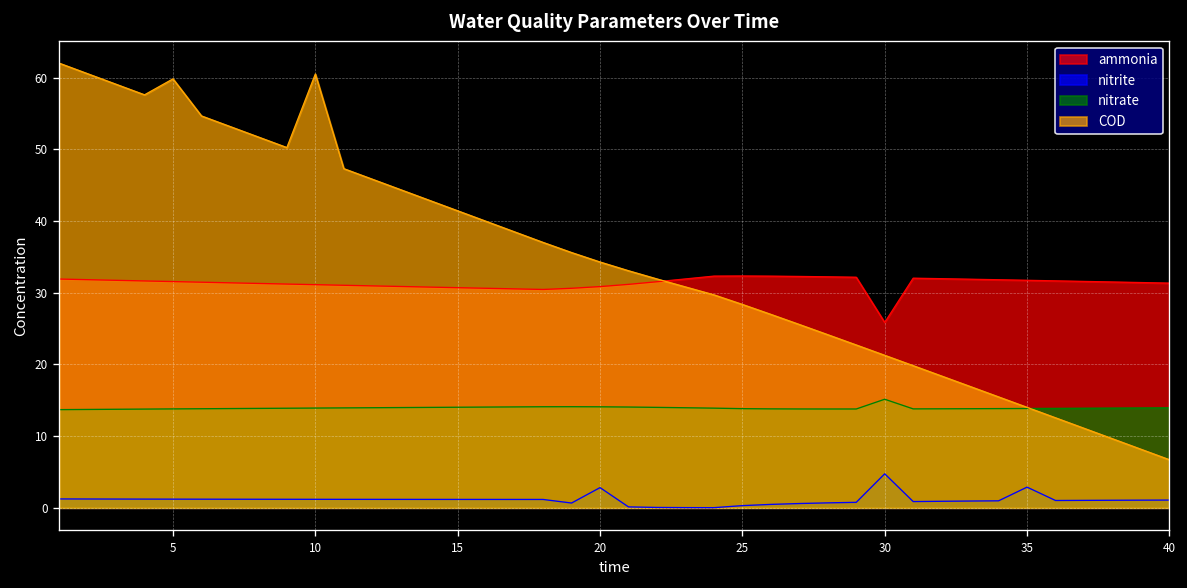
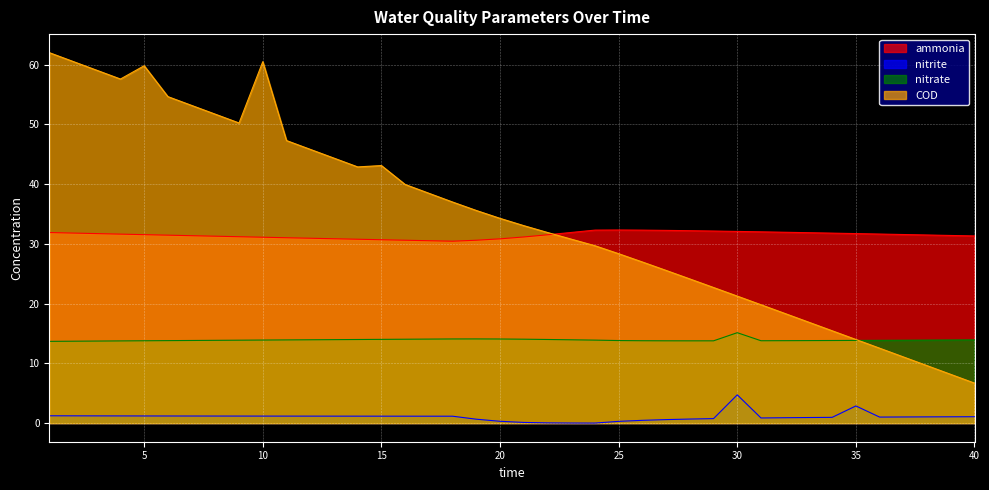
COD, 15: 41 -> 43
nitrite, 20: 3 -> 0
ammonia, 30: 26 -> 32
